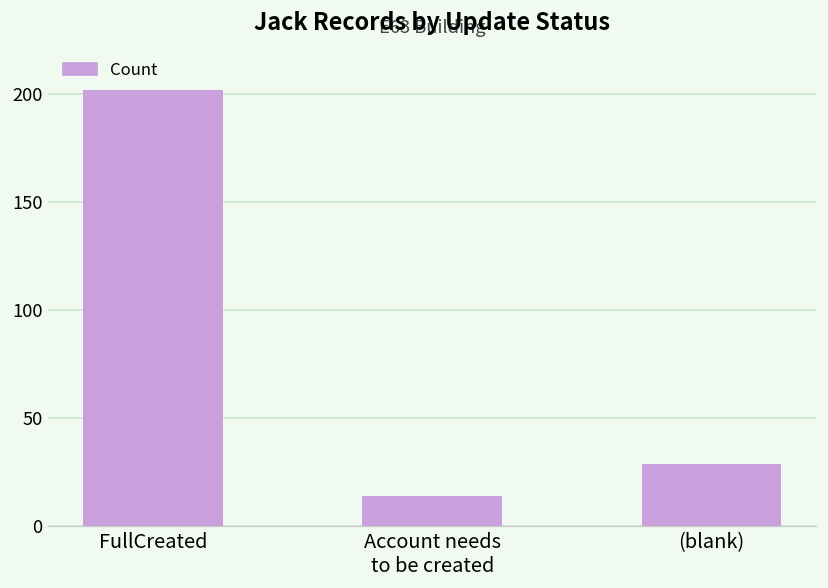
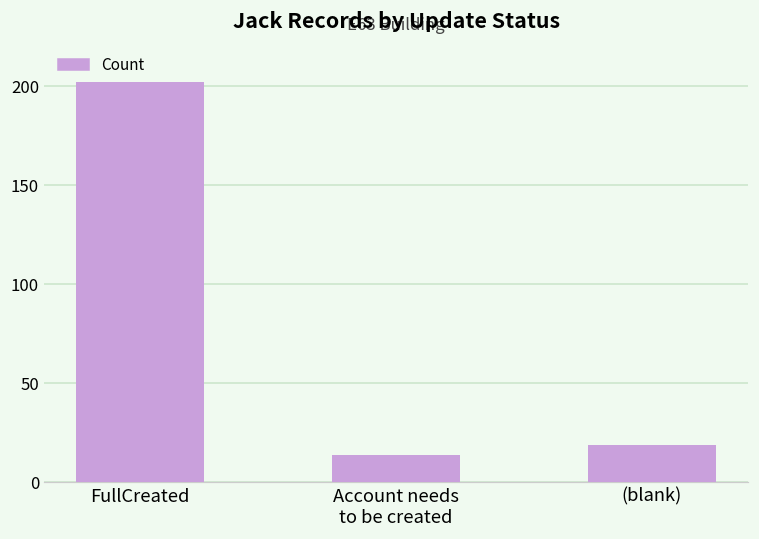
(blank): 29 -> 19
